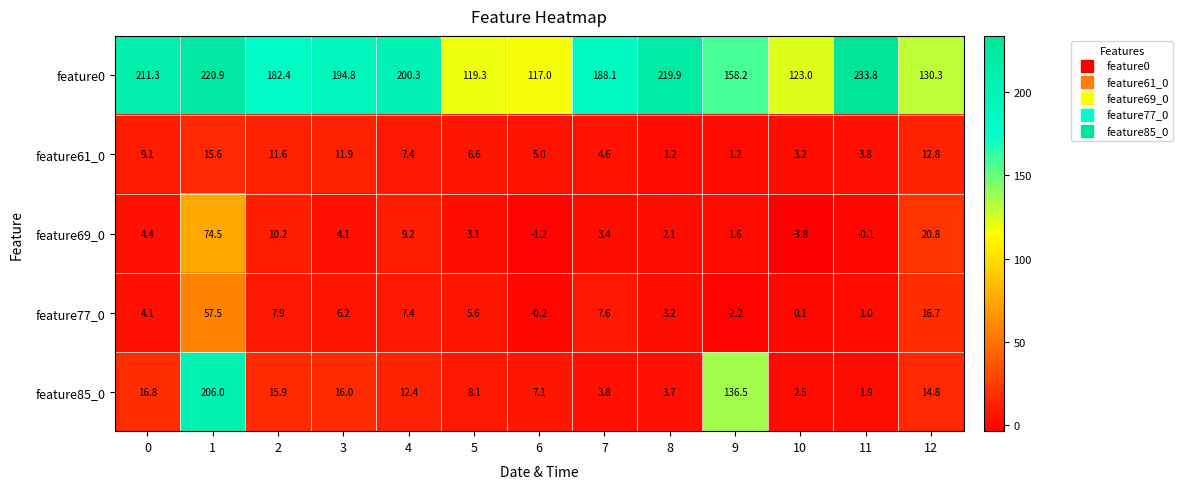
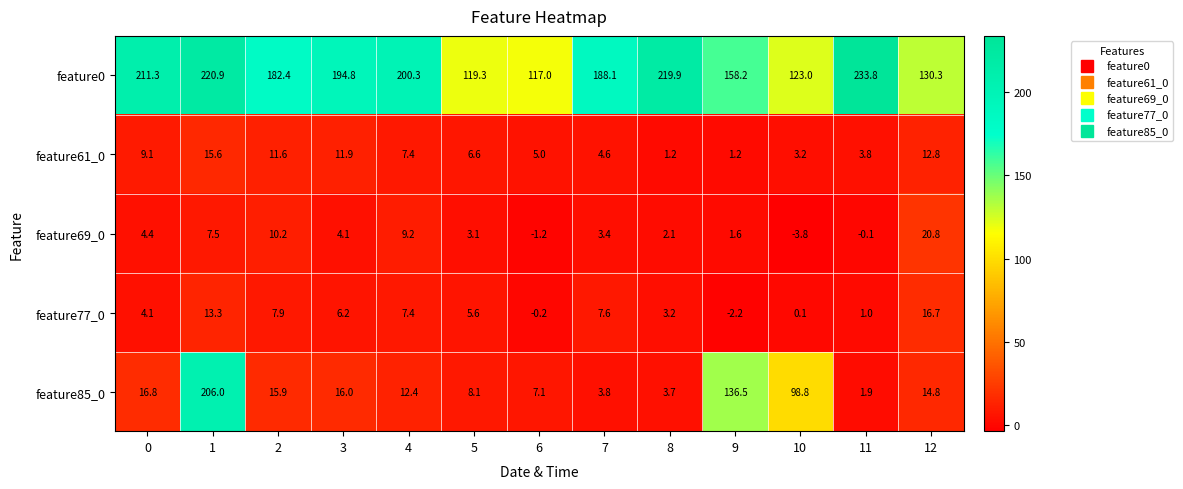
feature69_0, 1: 74.5 -> 7.5
feature77_0, 1: 57.5 -> 13.3
feature85_0, 10: 2.5 -> 98.8
